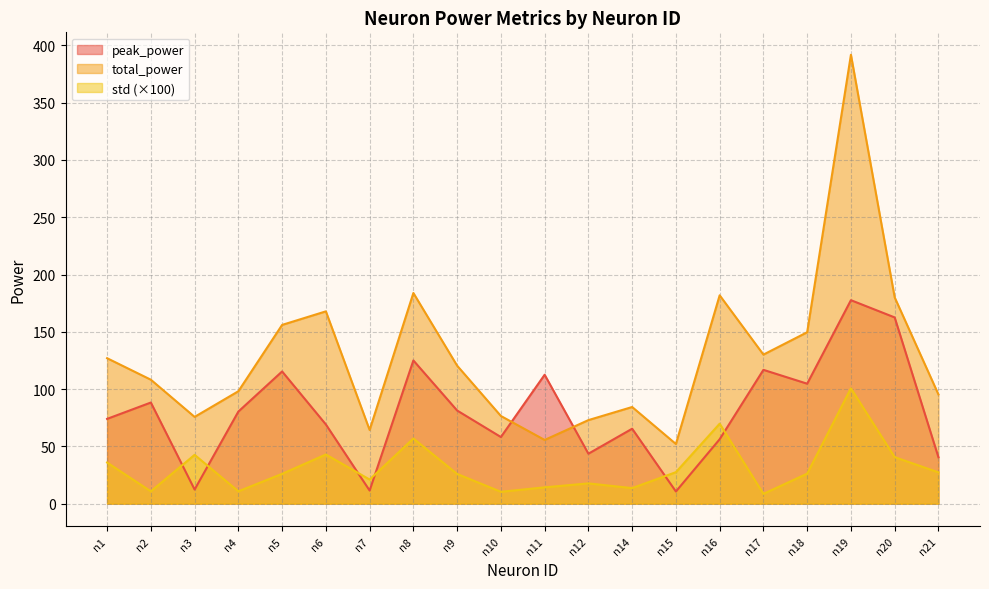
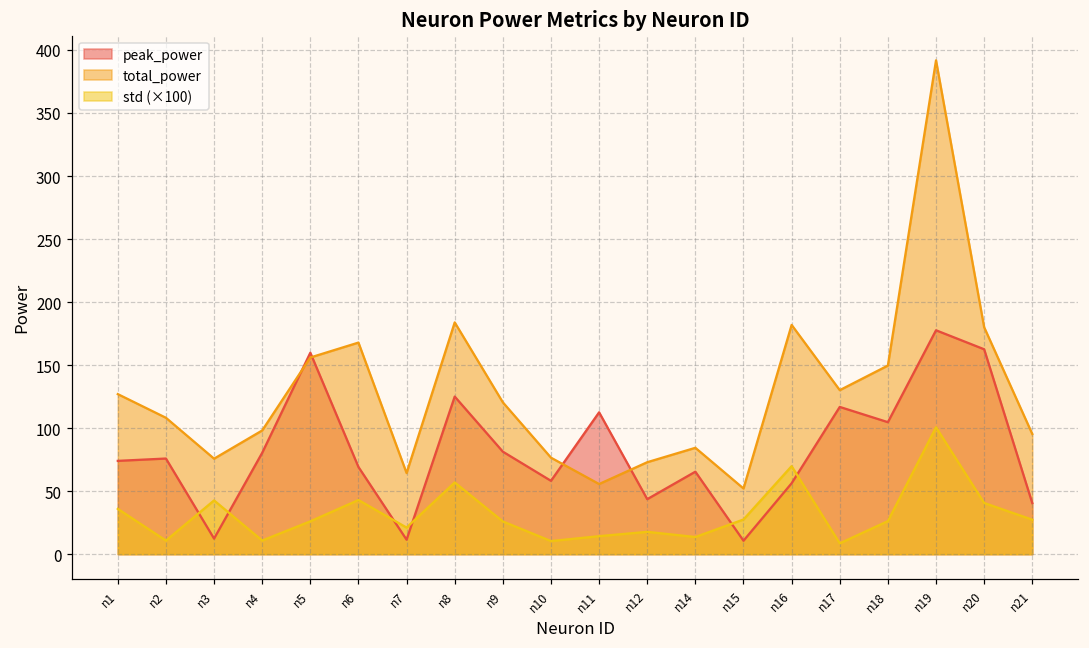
peak_power, n2: 88 -> 76
peak_power, n5: 115 -> 160
